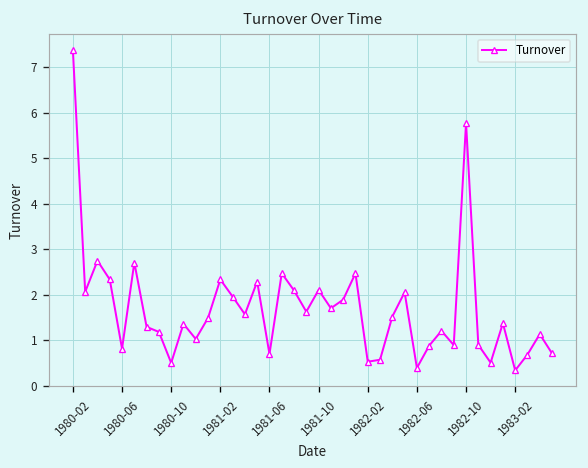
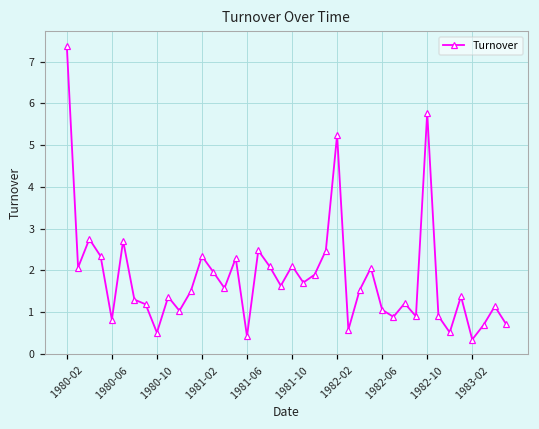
1981-06: 0.7 -> 0.4
1982-02: 0.5 -> 5.2
1982-06: 0.4 -> 1.1
